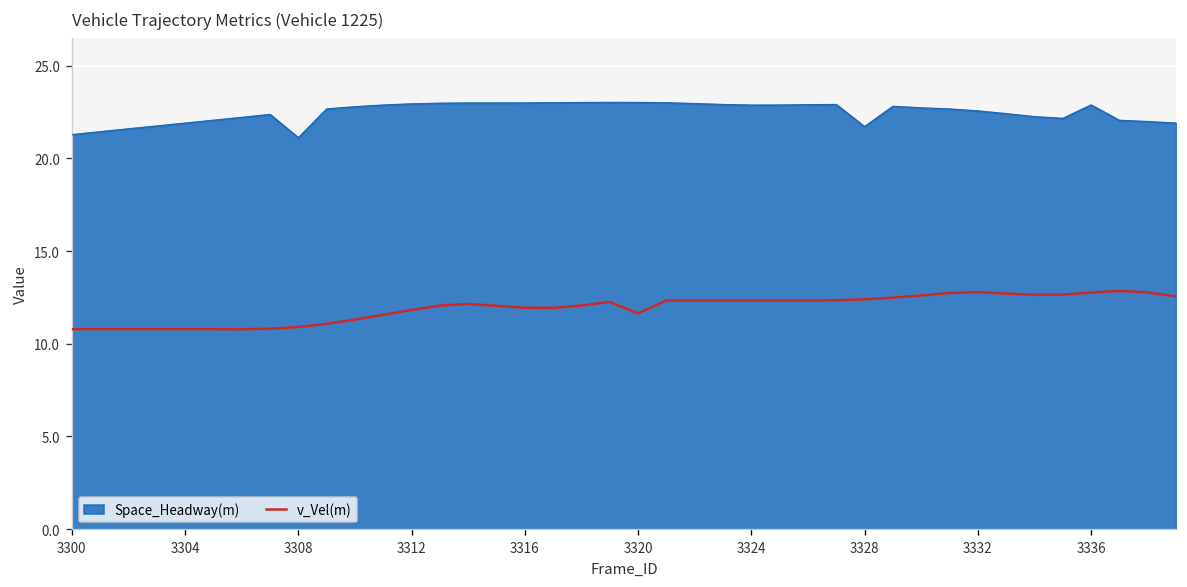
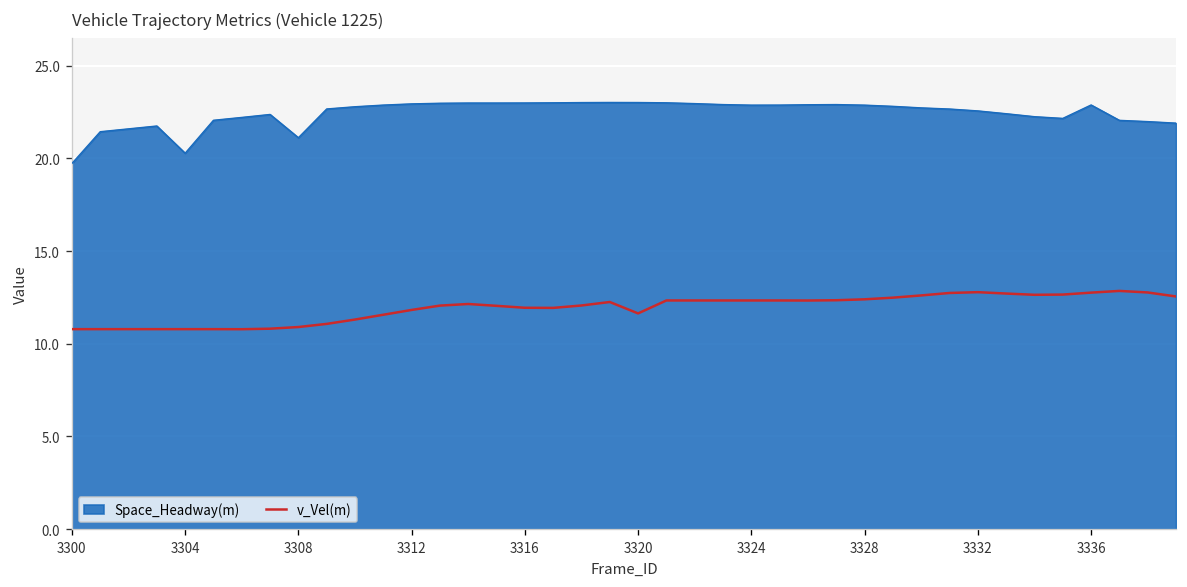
Space_Headway(m), 3300: 21.3 -> 19.7
Space_Headway(m), 3304: 21.9 -> 20.3
Space_Headway(m), 3328: 21.7 -> 22.9
